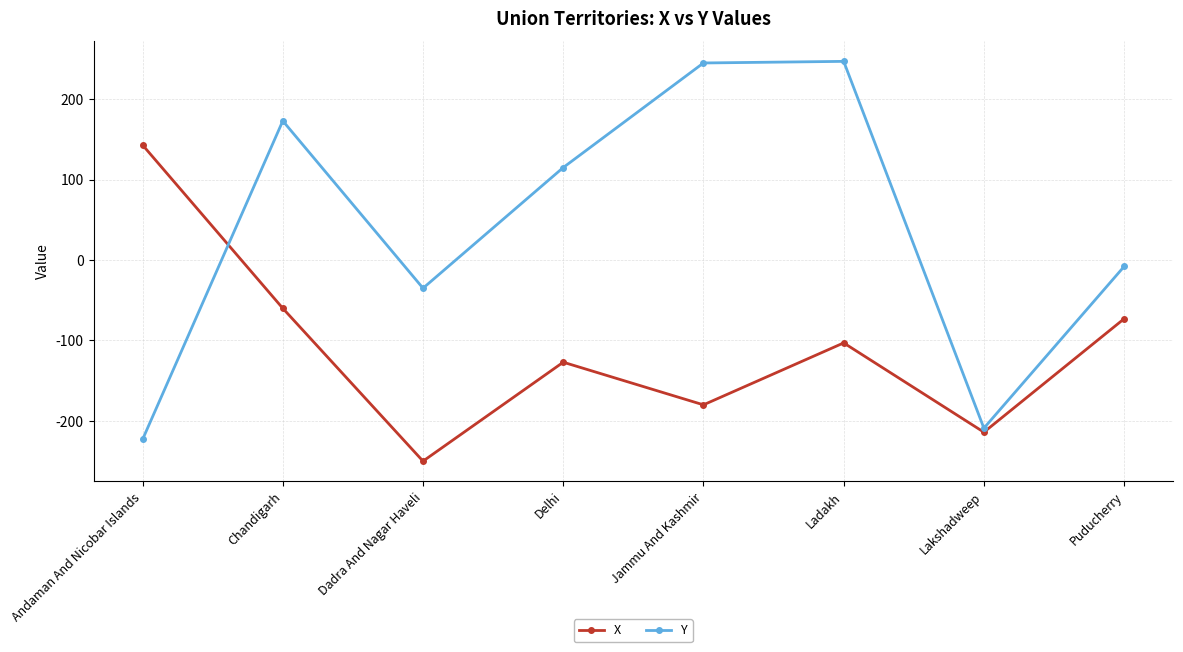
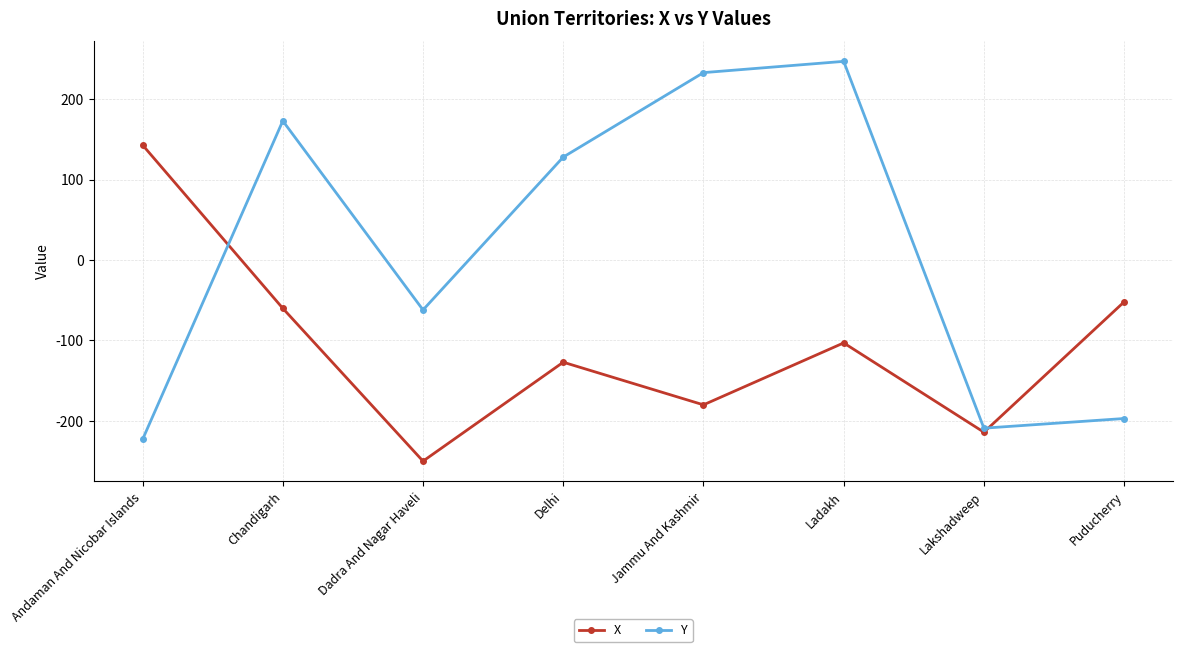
Y, Dadra And Nagar Haveli: -40 -> -60
Y, Delhi: 120 -> 130
Y, Jammu And Kashmir: 250 -> 230
X, Puducherry: -70 -> -50
Y, Puducherry: -10 -> -200
